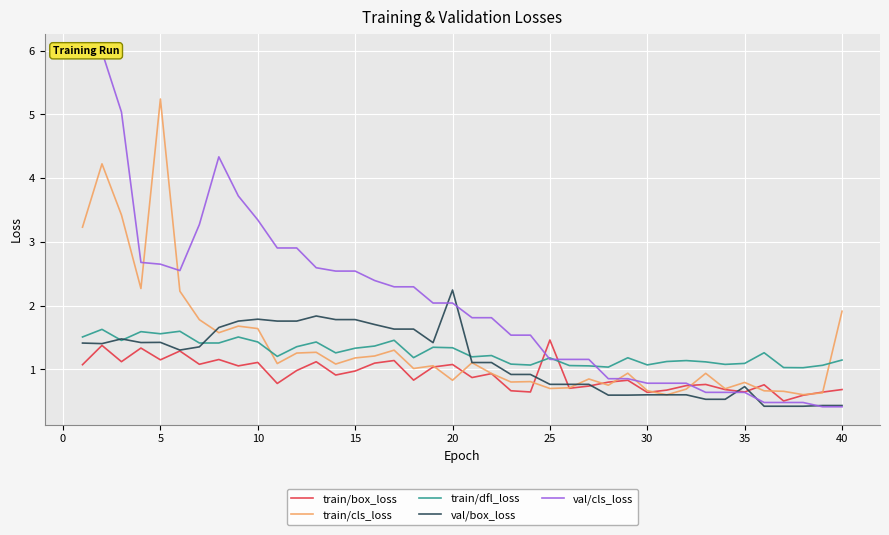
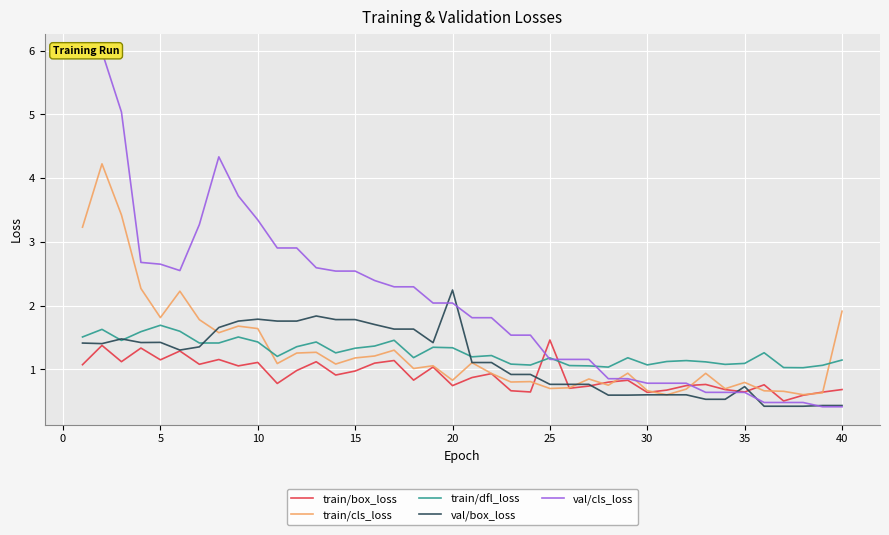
train/cls_loss, 5: 5.2 -> 1.8
train/dfl_loss, 5: 1.6 -> 1.7
train/box_loss, 20: 1.1 -> 0.7
